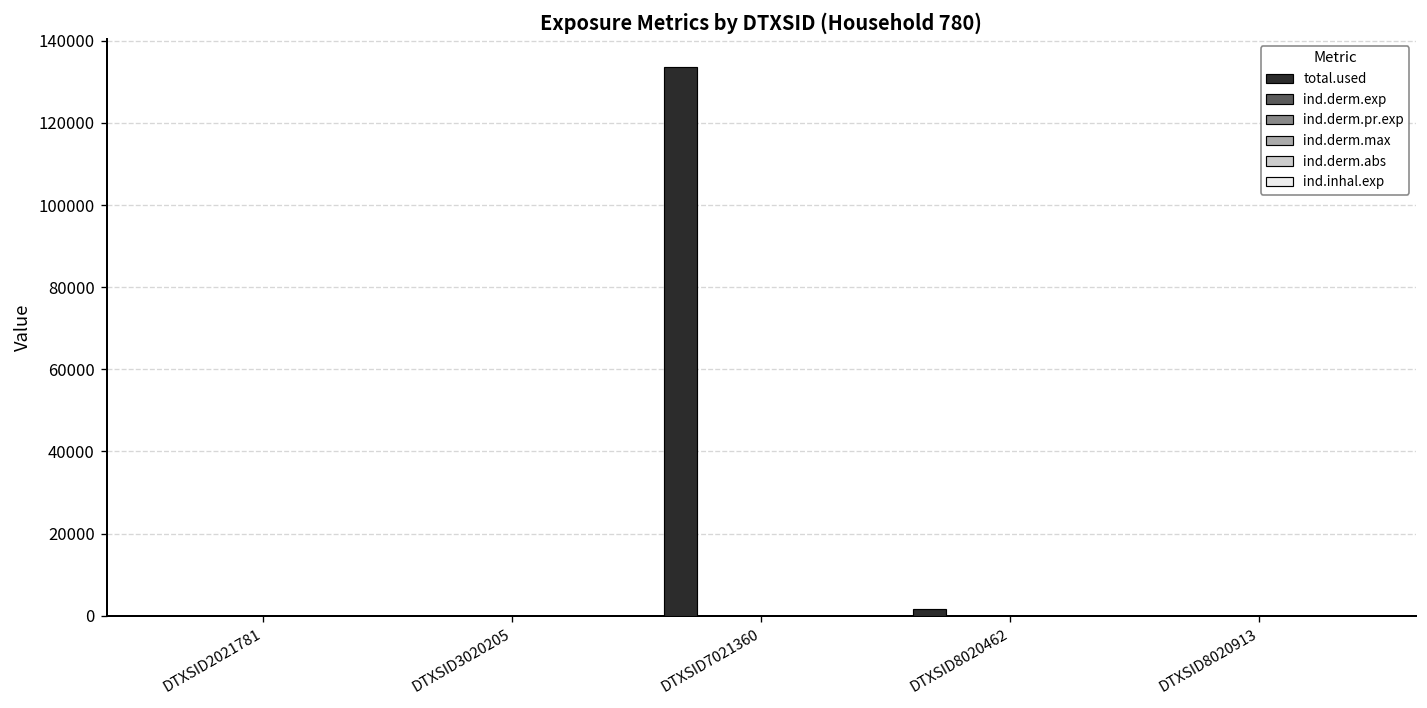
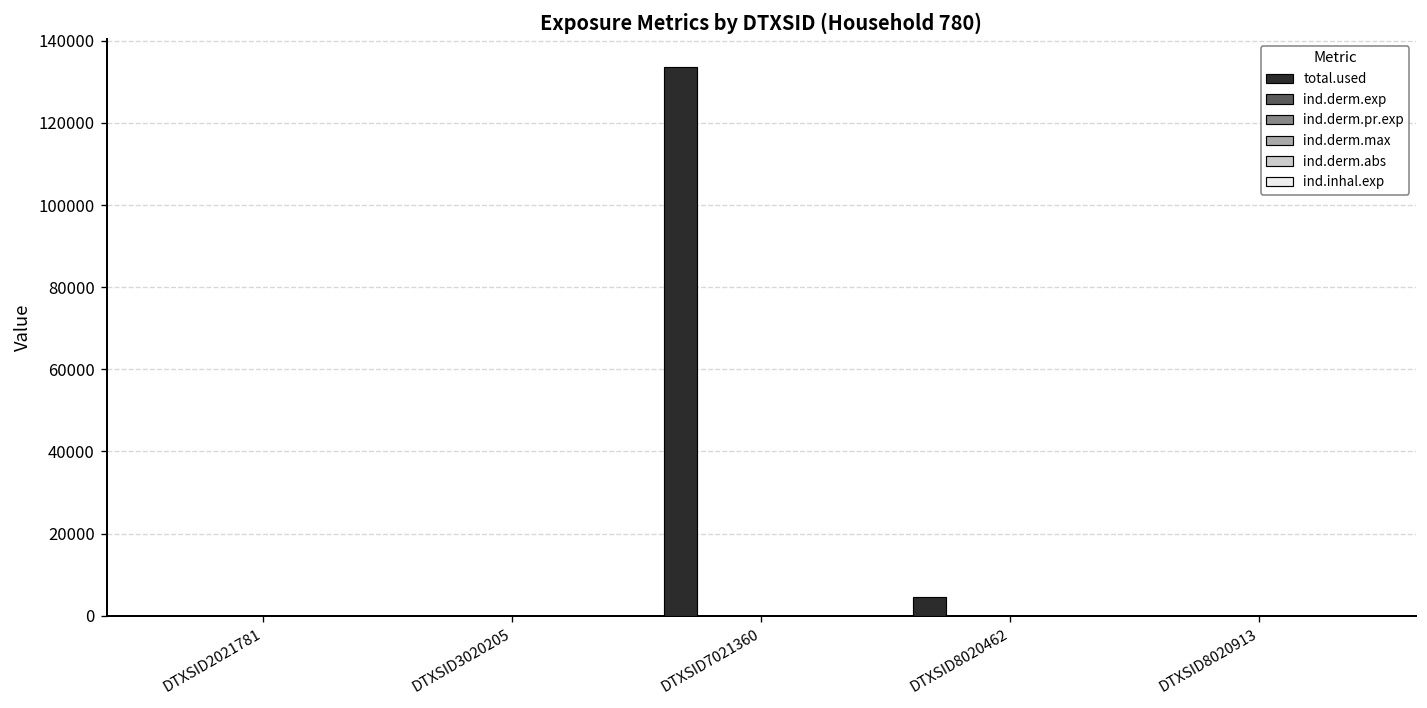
total.used, DTXSID8020462: 2000 -> 5000
